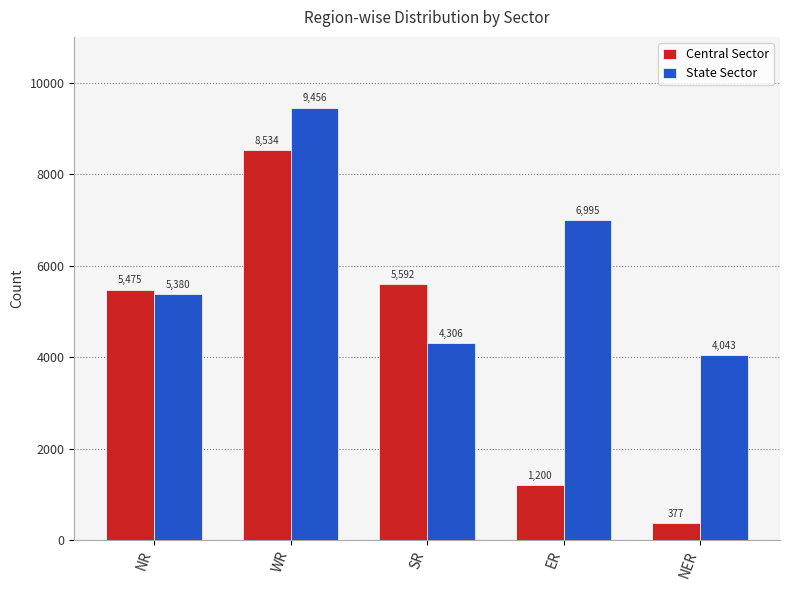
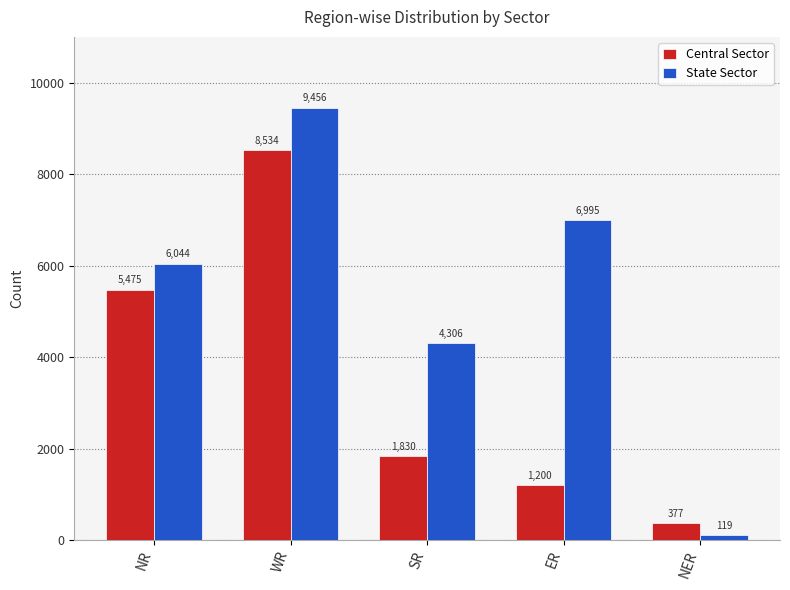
State Sector, NR: 5,380 -> 6,044
Central Sector, SR: 5,592 -> 1,830
State Sector, NER: 4,043 -> 119
